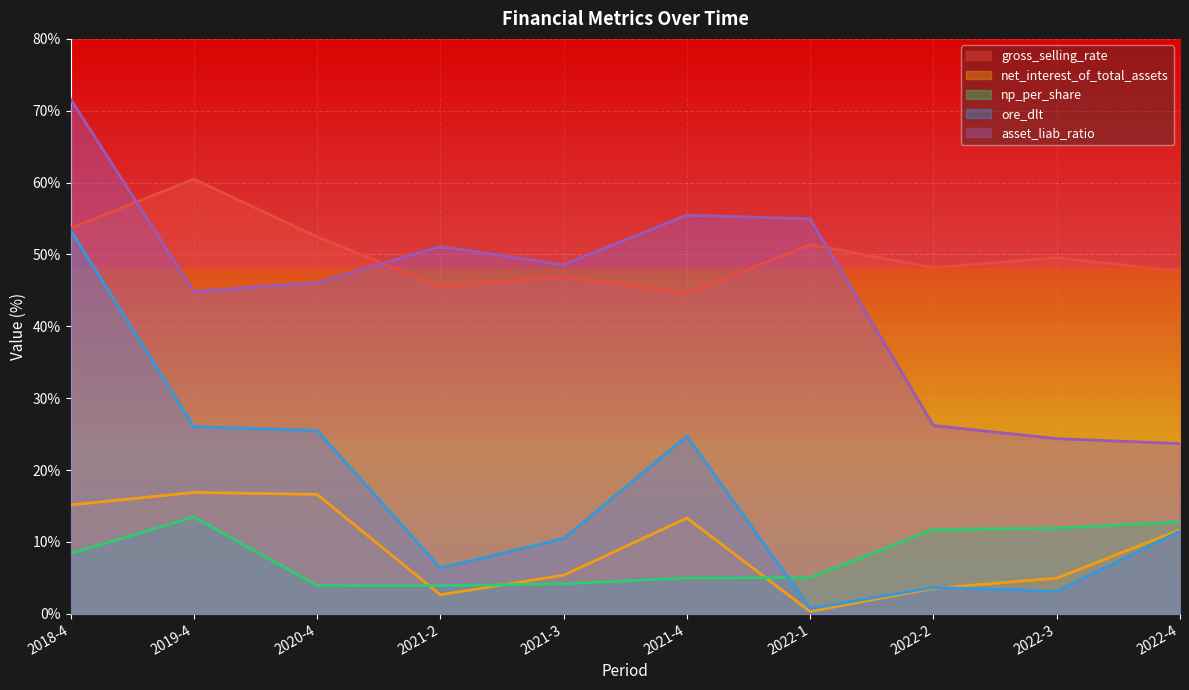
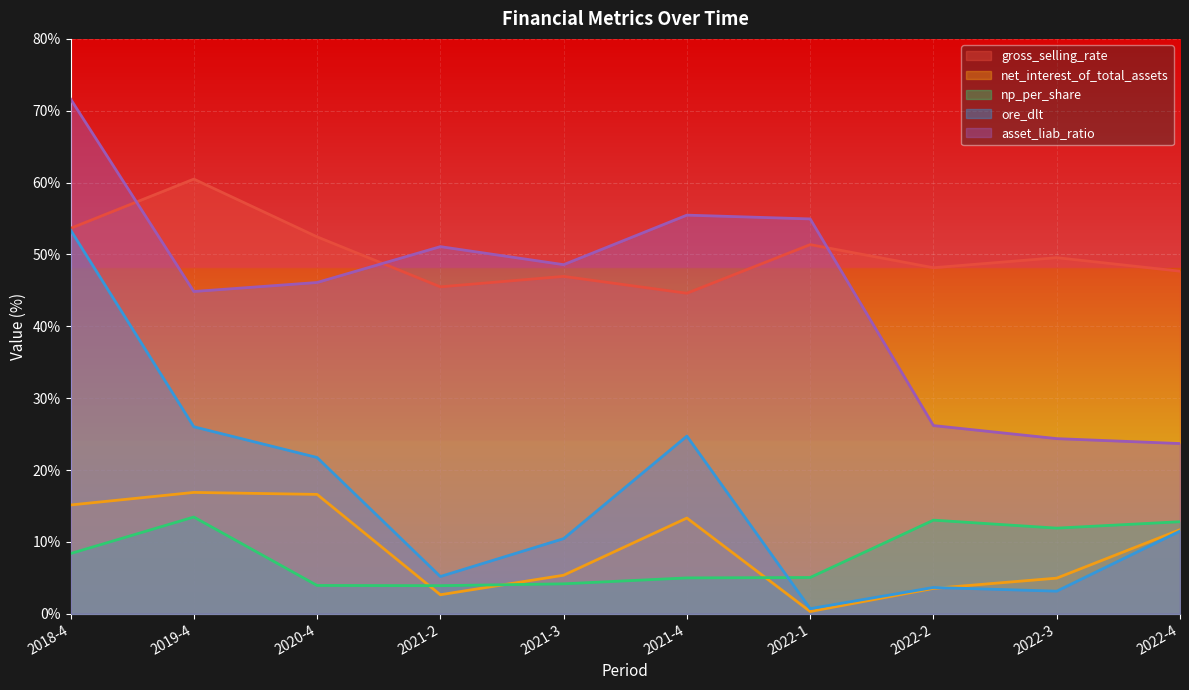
ore_dlt, 2020-4: 26% -> 22%
ore_dlt, 2021-2: 6% -> 5%
np_per_share, 2022-2: 12% -> 13%
